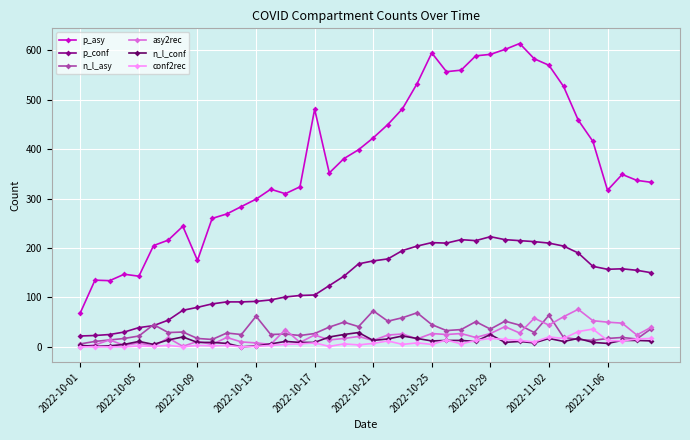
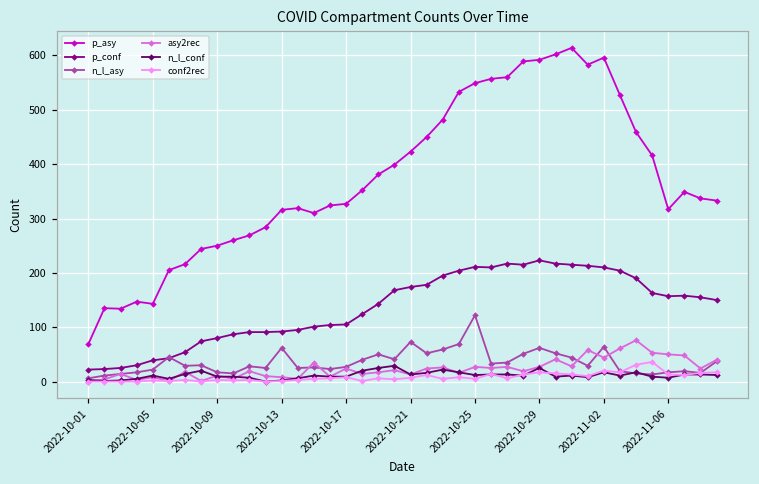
p_asy, 2022-10-09: 180 -> 250
p_asy, 2022-10-13: 300 -> 320
p_asy, 2022-10-17: 480 -> 330
p_asy, 2022-10-25: 600 -> 550
n_l_asy, 2022-10-25: 50 -> 120
n_l_asy, 2022-10-29: 40 -> 60
p_asy, 2022-11-02: 570 -> 600
